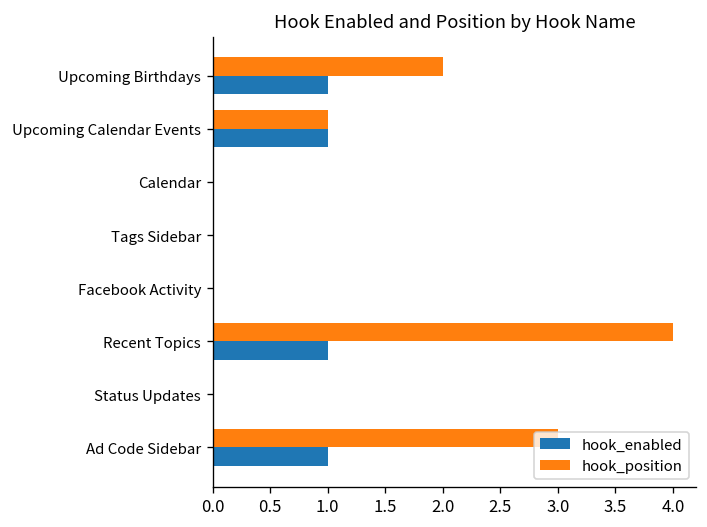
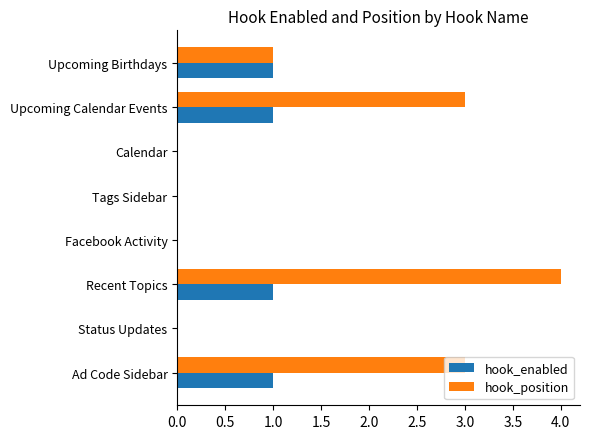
hook_position, Upcoming Birthdays: 2 -> 1
hook_position, Upcoming Calendar Events: 1 -> 3
